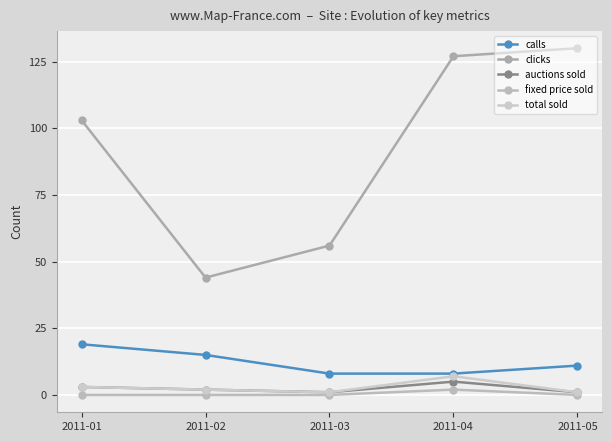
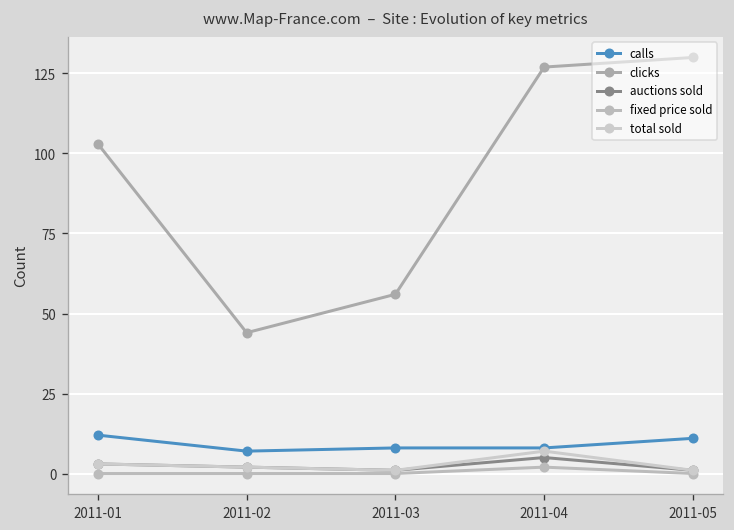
calls, 2011-01: 19 -> 12
calls, 2011-02: 15 -> 7
